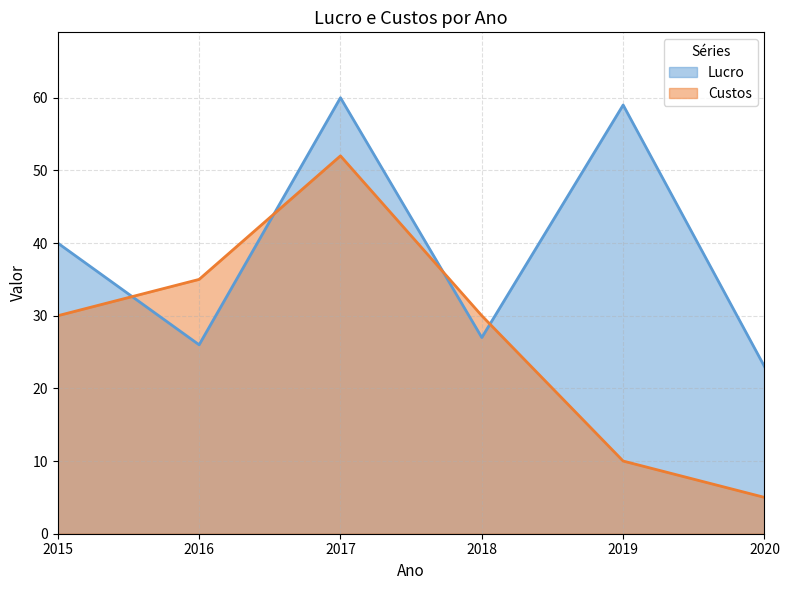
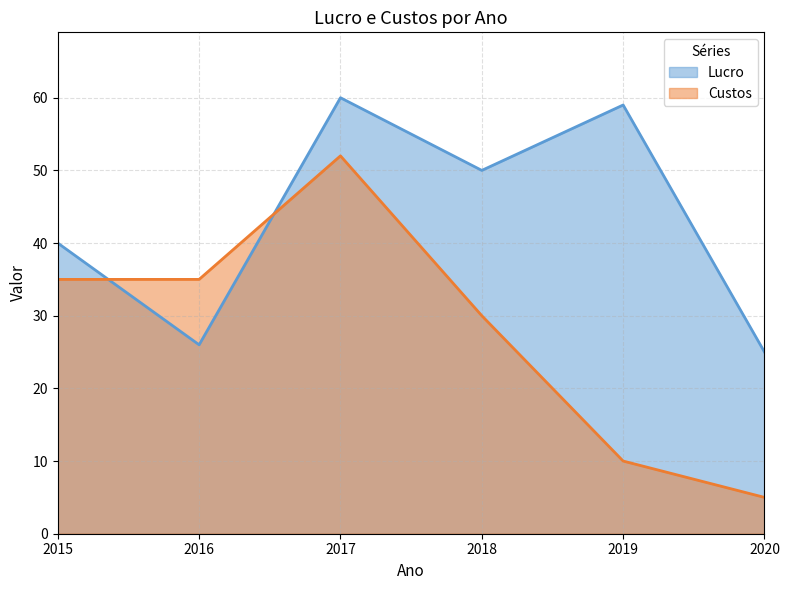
Custos, 2015: 30 -> 35
Lucro, 2018: 27 -> 50
Lucro, 2020: 23 -> 25
